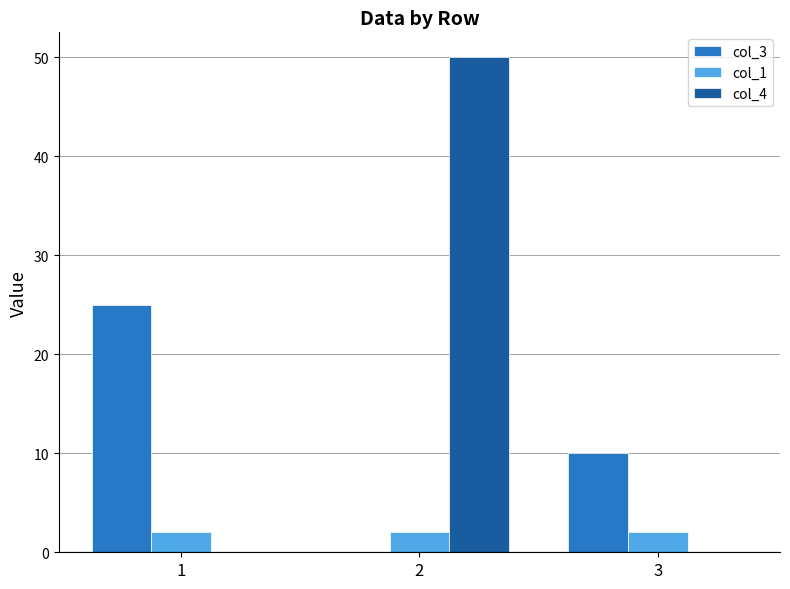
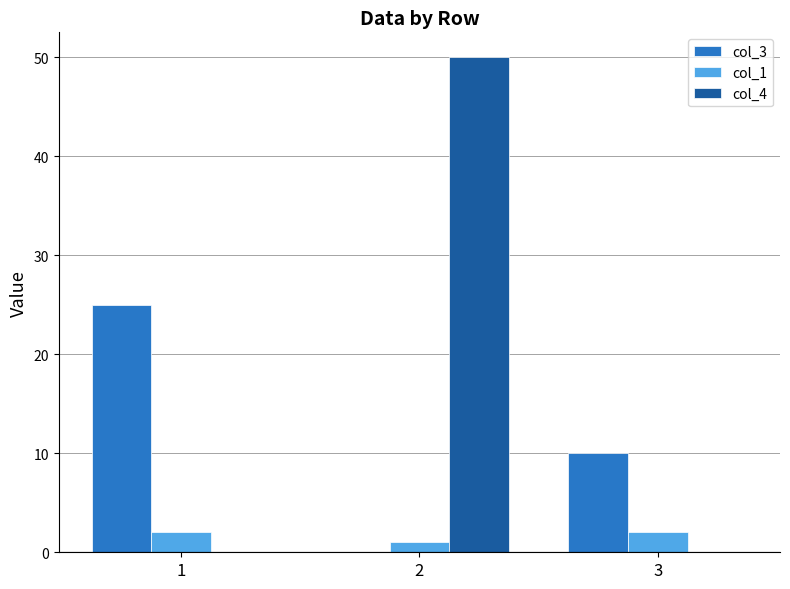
col_1, 2: 2 -> 1
